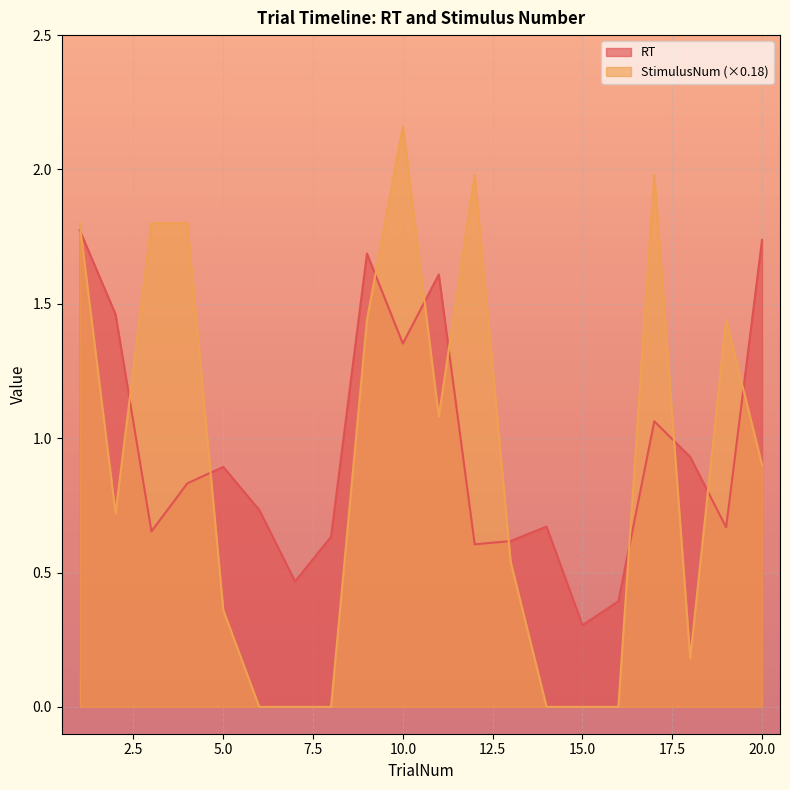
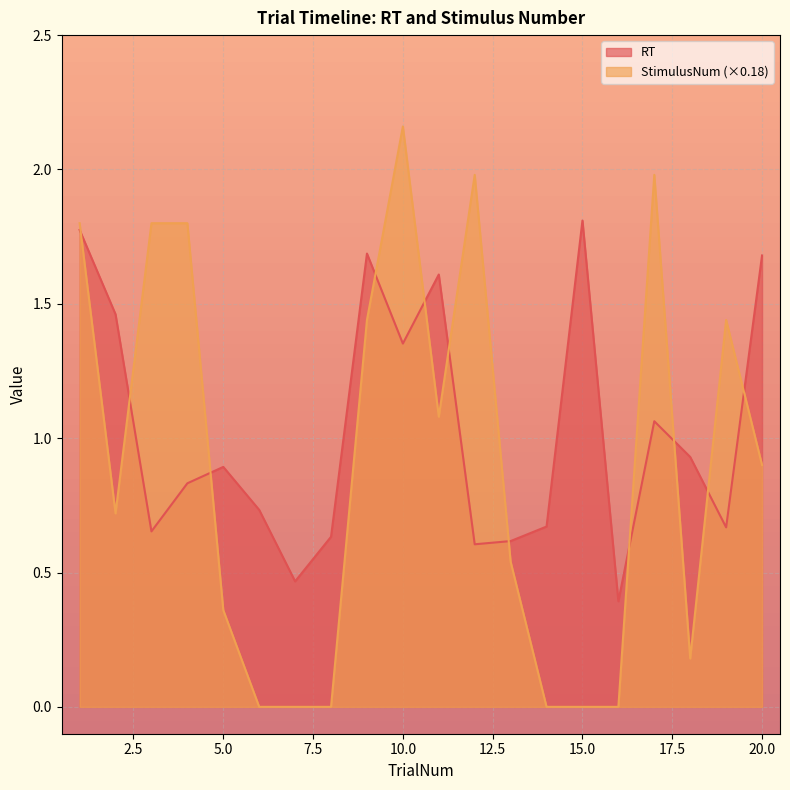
RT, 15.0: 0.30 -> 1.81
RT, 20.0: 1.74 -> 1.68
